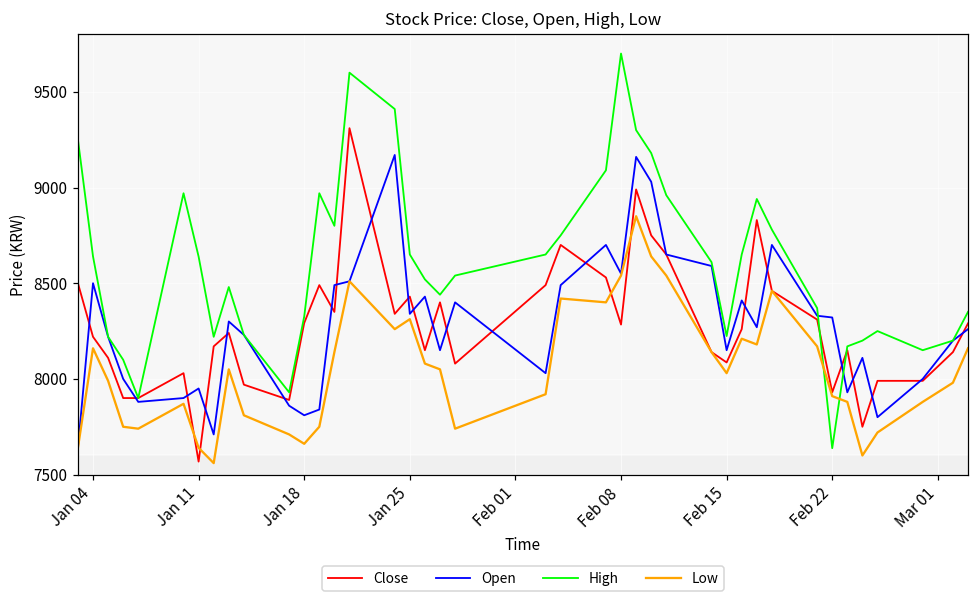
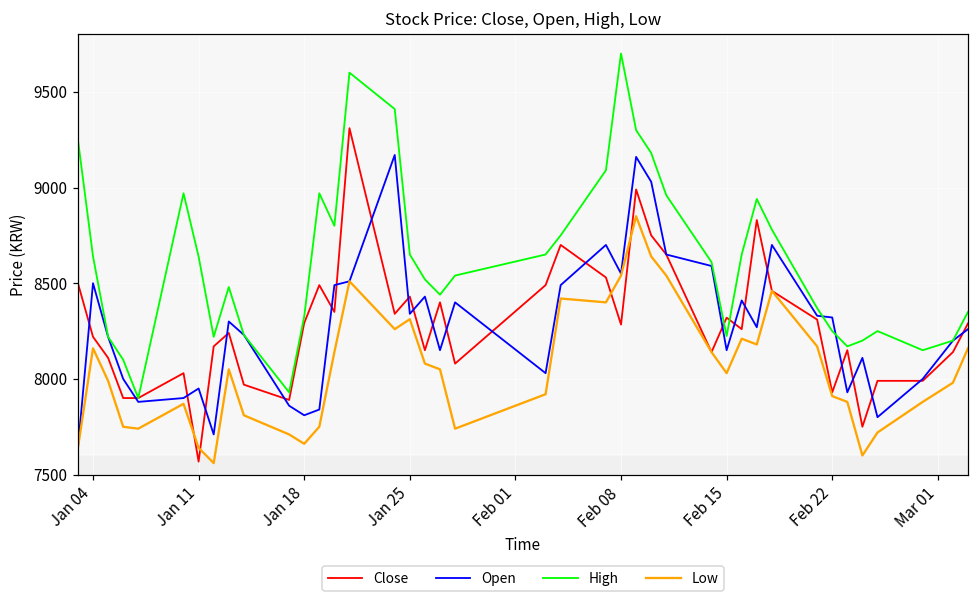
Close, Feb 15: 8090 -> 8320
High, Feb 22: 7640 -> 8250
